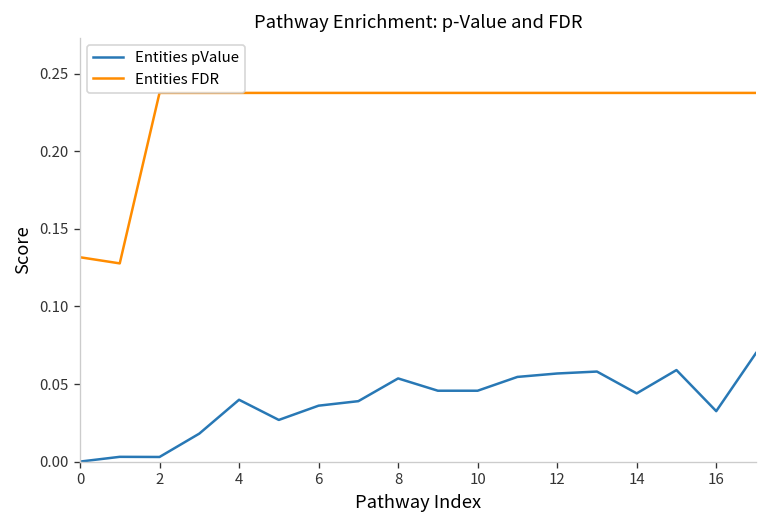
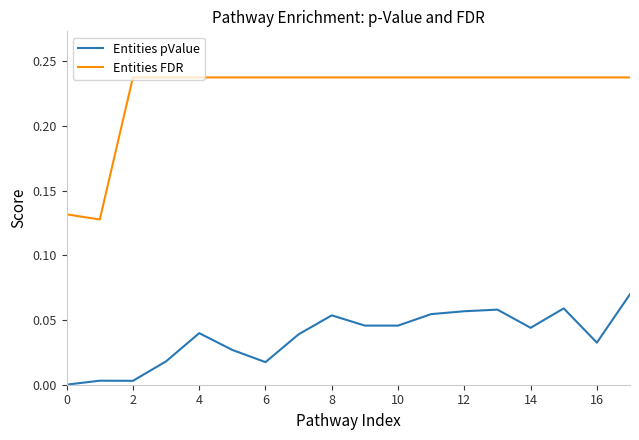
Entities pValue, 6: 0.036 -> 0.017
